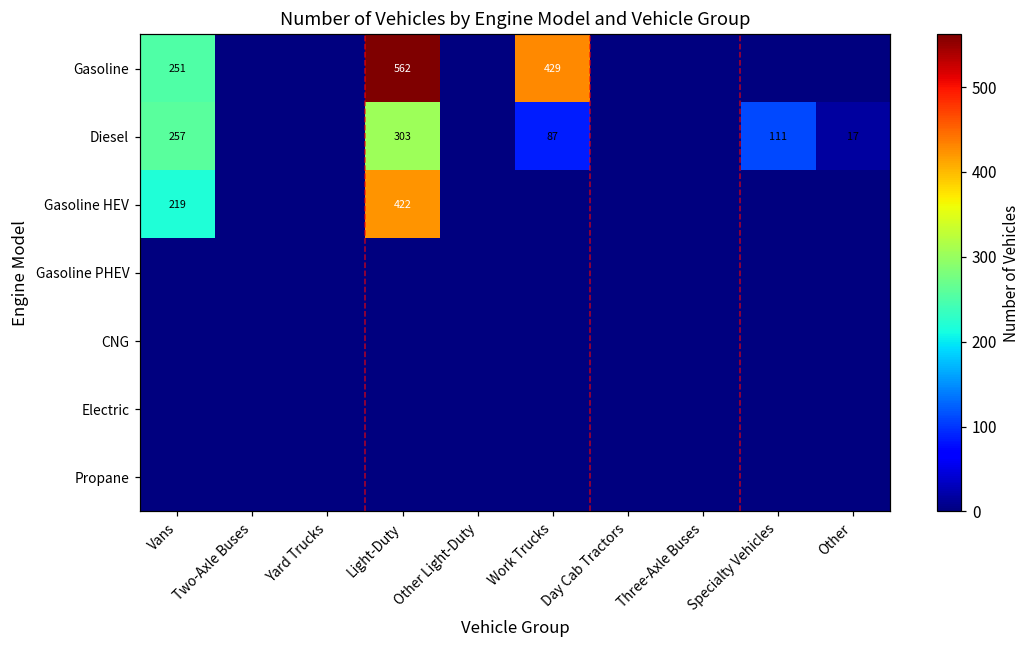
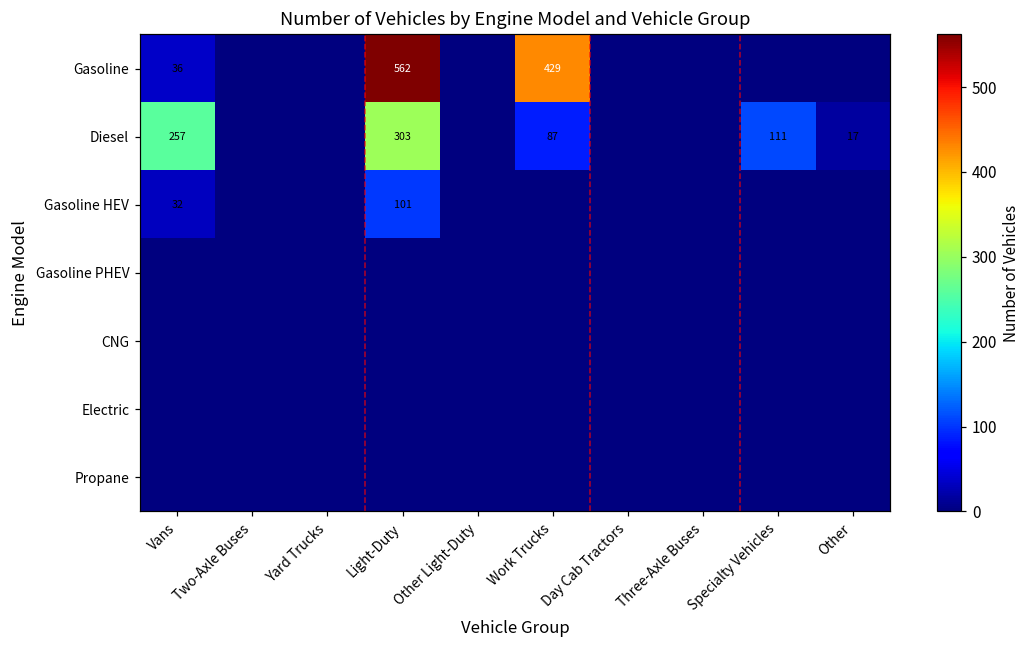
Gasoline, Vans: 251 -> 36
Gasoline HEV, Vans: 219 -> 32
Gasoline HEV, Light-Duty: 422 -> 101
